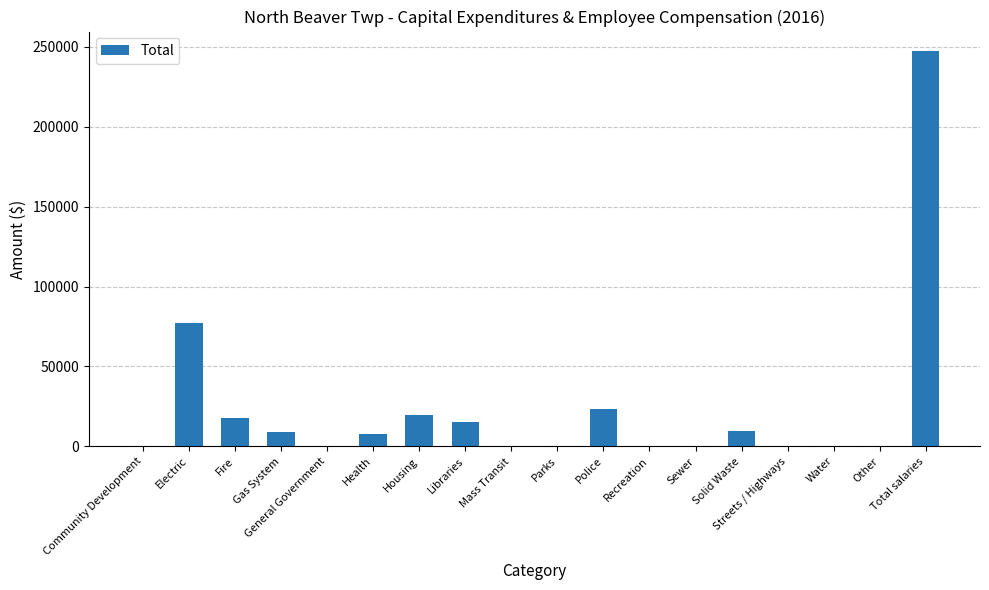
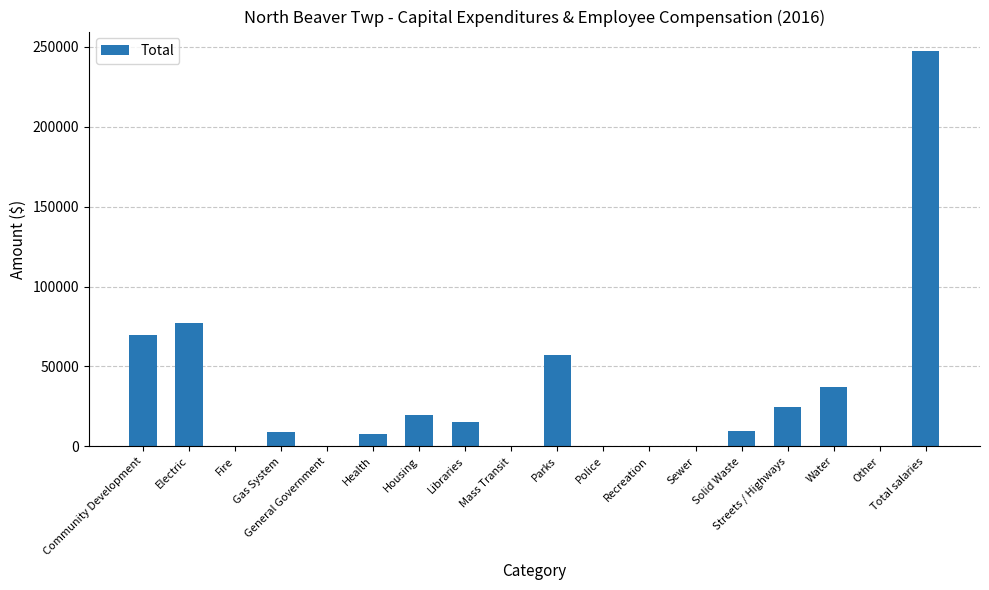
Community Development: 0 -> 70000
Fire: 18000 -> 0
Parks: 0 -> 57000
Police: 24000 -> 0
Streets / Highways: 0 -> 25000
Water: 0 -> 37000
